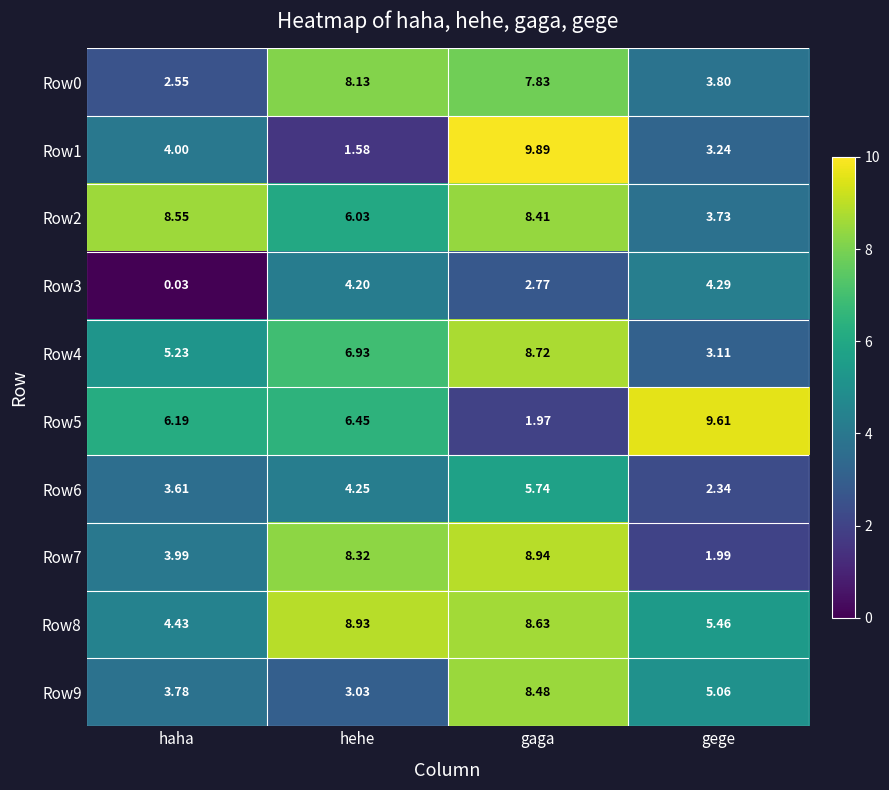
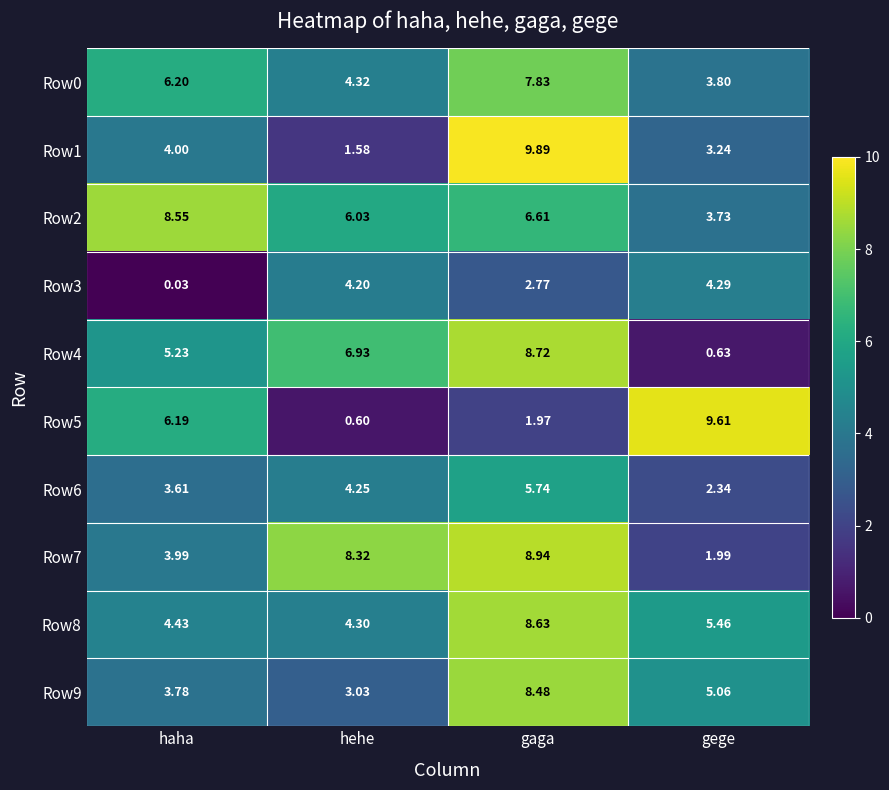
Row0, haha: 2.55 -> 6.20
Row0, hehe: 8.13 -> 4.32
Row2, gaga: 8.41 -> 6.61
Row4, gege: 3.11 -> 0.63
Row5, hehe: 6.45 -> 0.60
Row8, hehe: 8.93 -> 4.30
